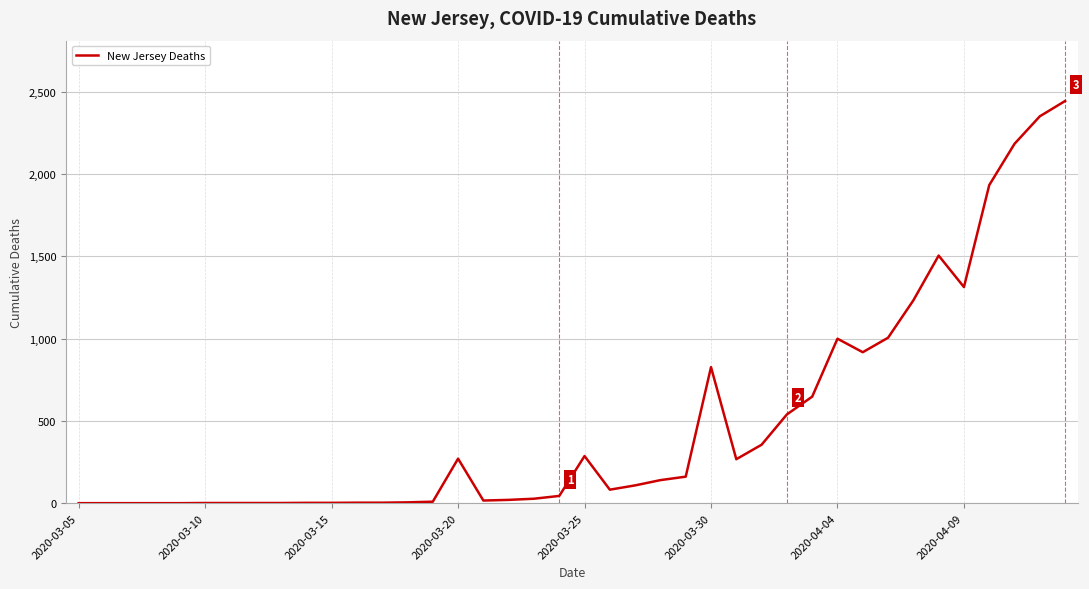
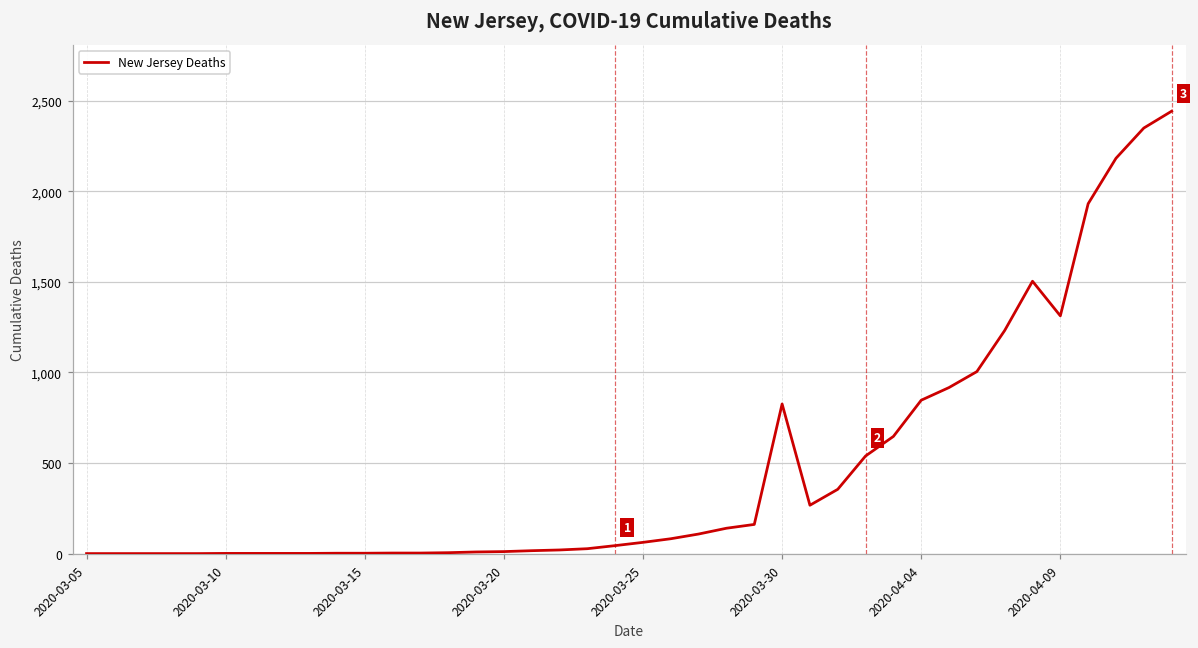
2020-03-20: 270 -> 10
2020-03-25: 290 -> 60
2020-04-04: 1,000 -> 850
